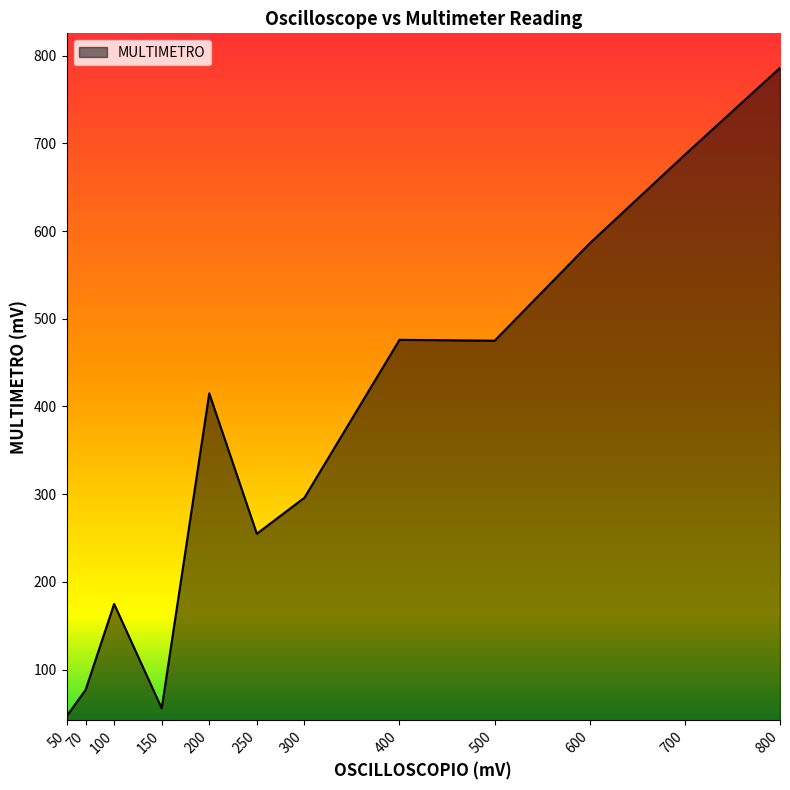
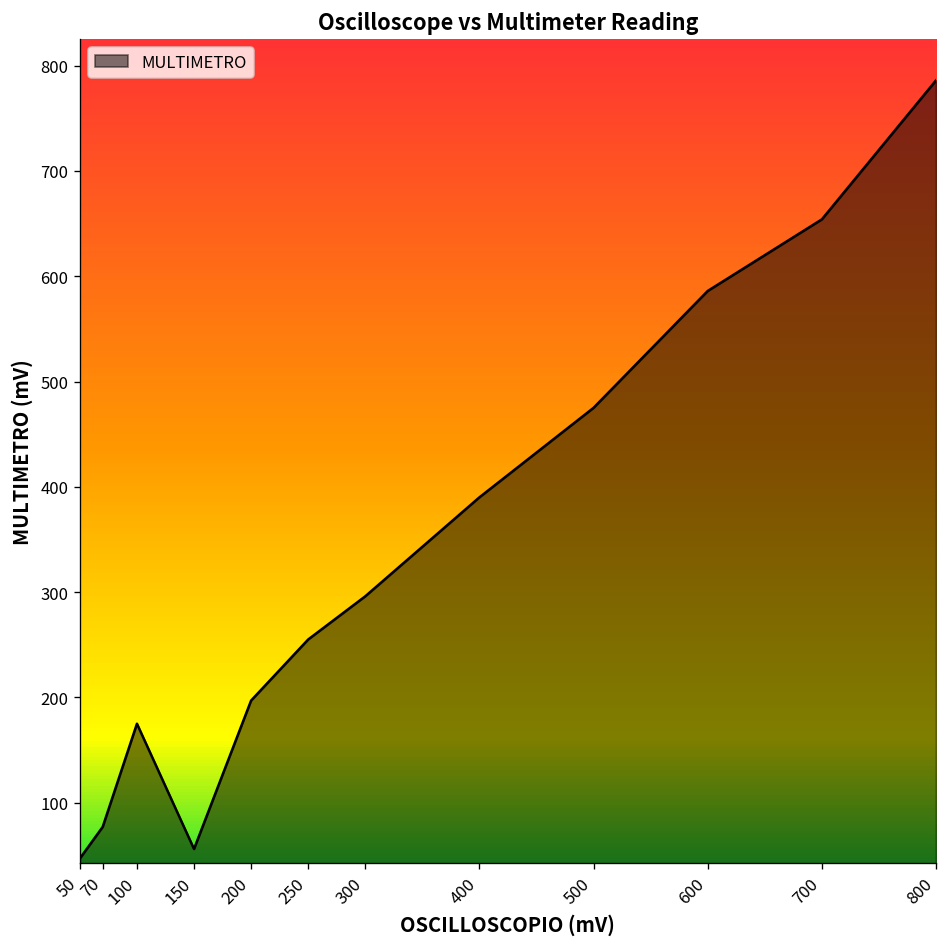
200: 420 -> 200
400: 480 -> 390
700: 690 -> 650
